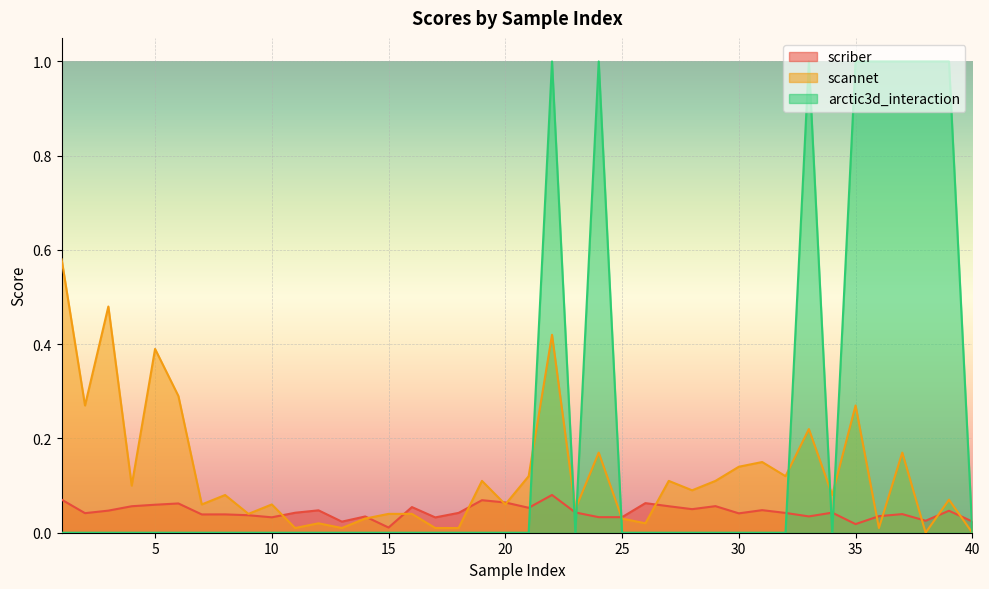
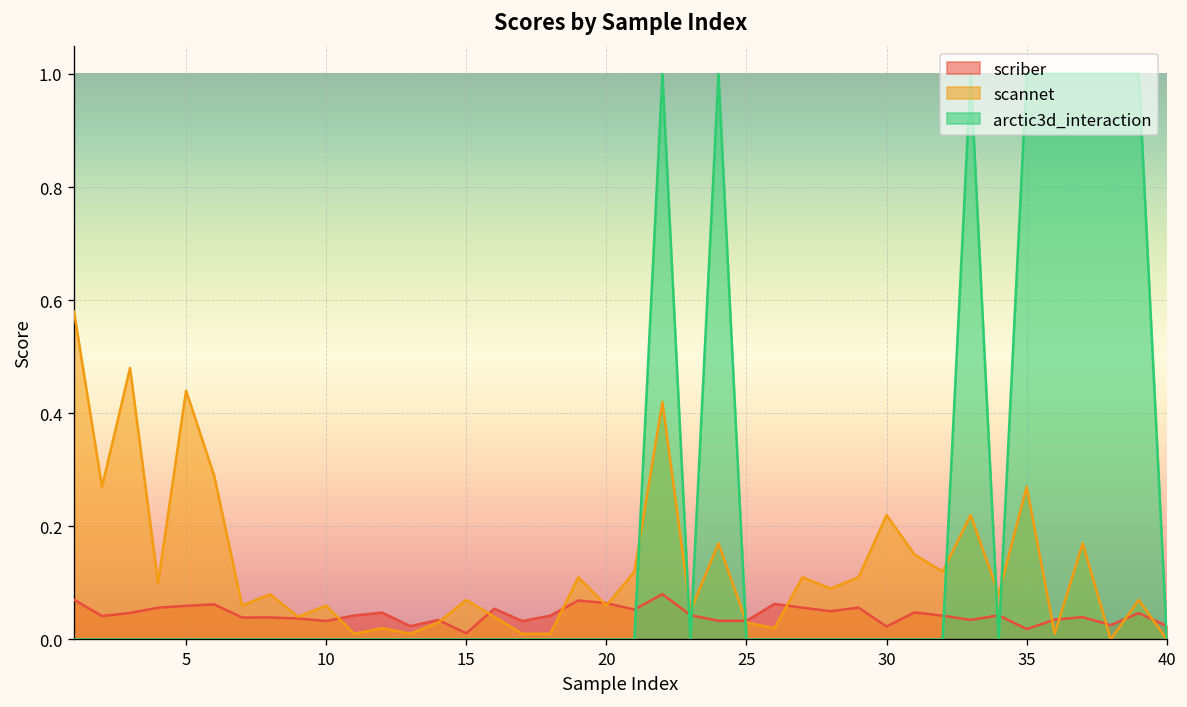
scannet, 5: 0.39 -> 0.44
scannet, 15: 0.04 -> 0.07
scriber, 30: 0.04 -> 0.02
scannet, 30: 0.14 -> 0.22
